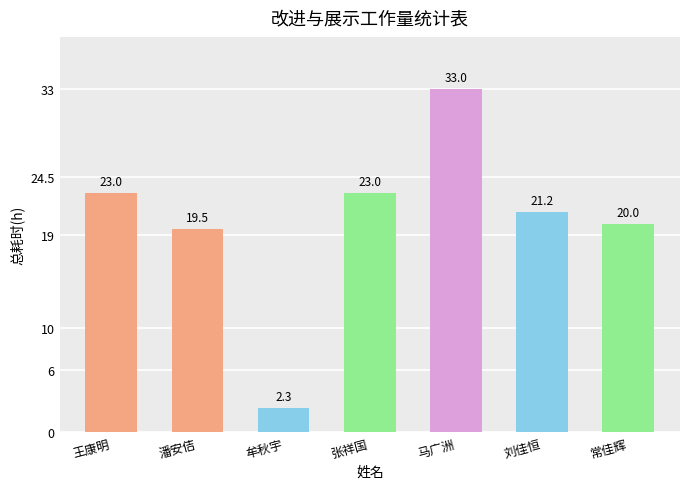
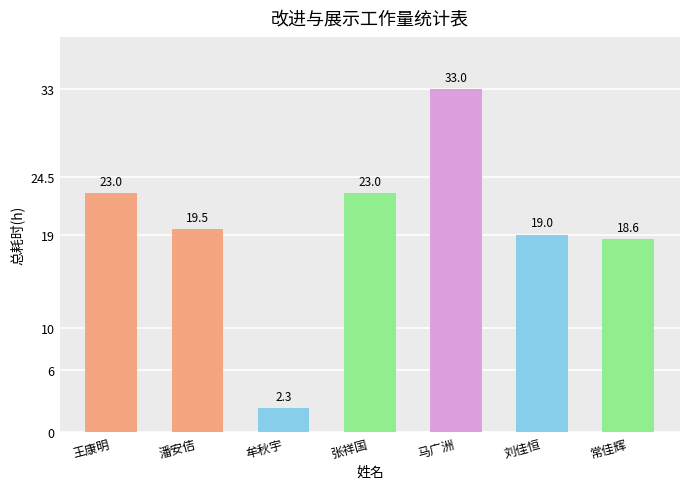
刘佳恒: 21.2 -> 19.0
常佳辉: 20.0 -> 18.6
